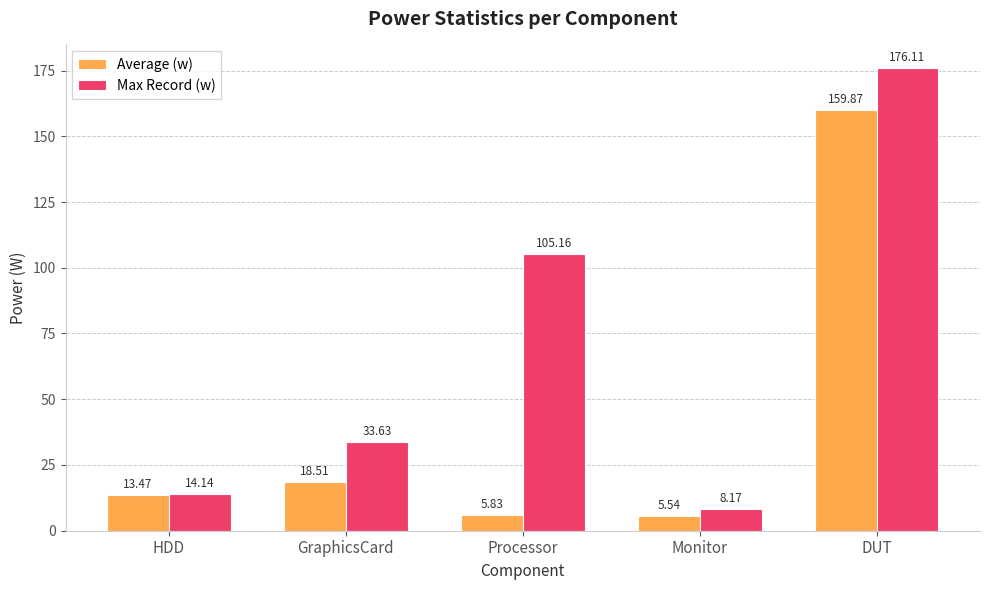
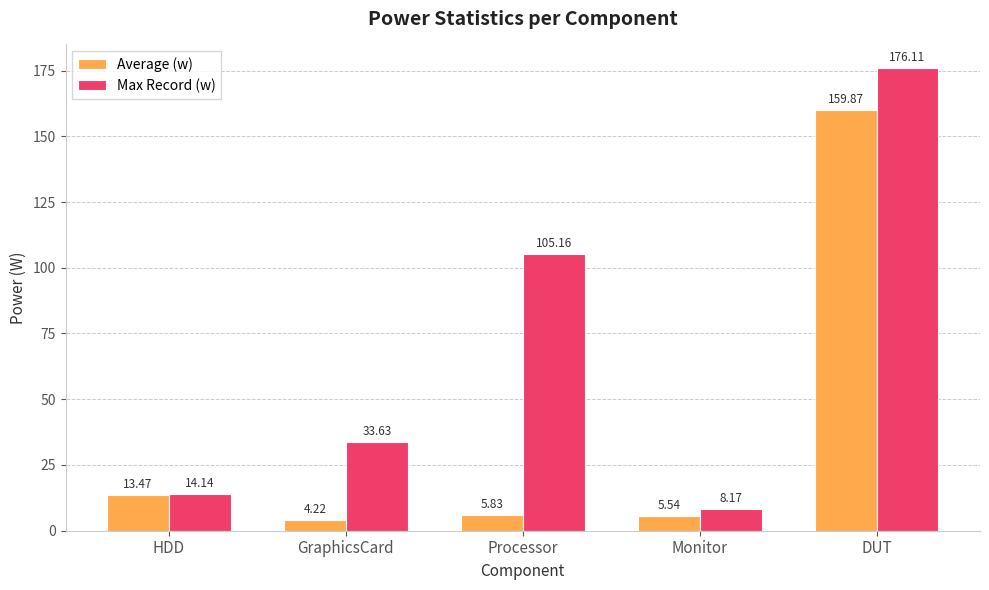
Average (w), GraphicsCard: 18.51 -> 4.22
